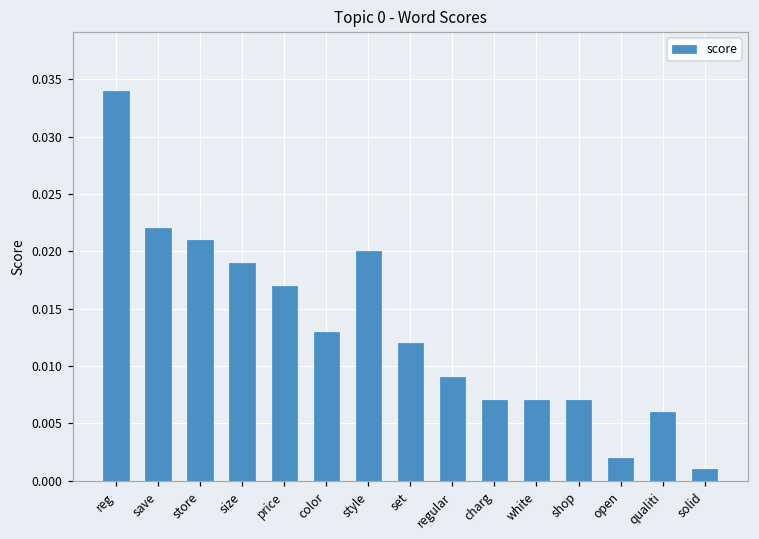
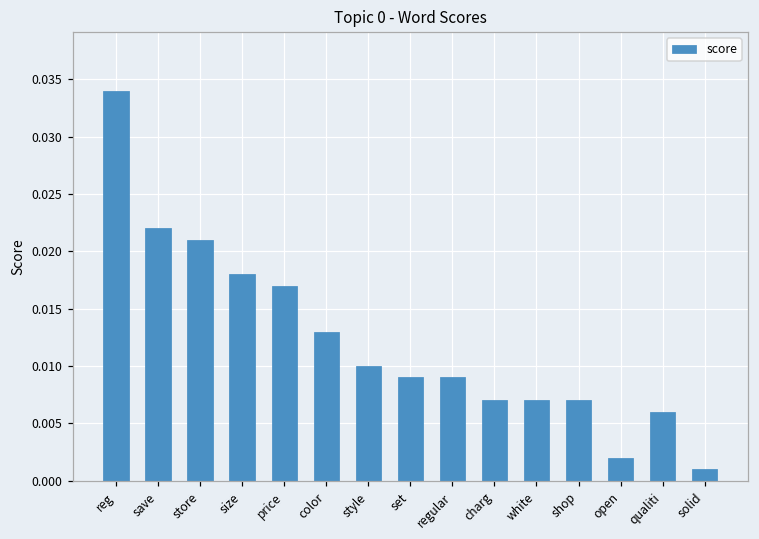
size: 0.019 -> 0.018
style: 0.02 -> 0.01
set: 0.012 -> 0.009
